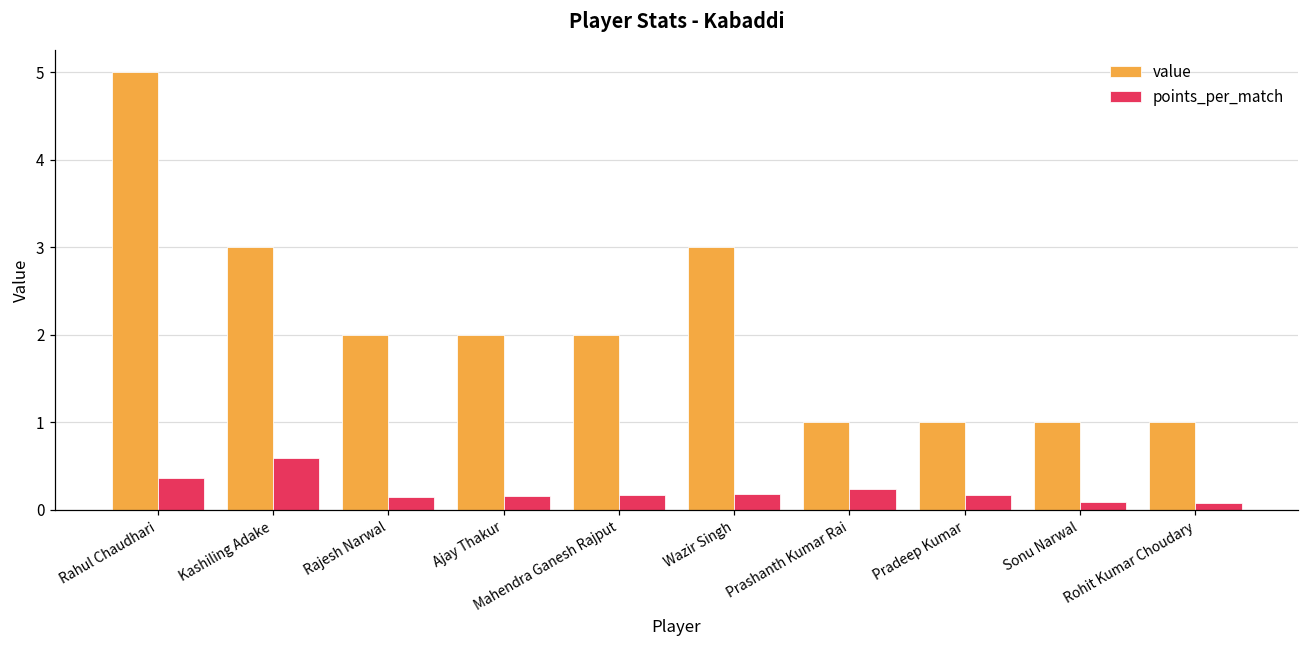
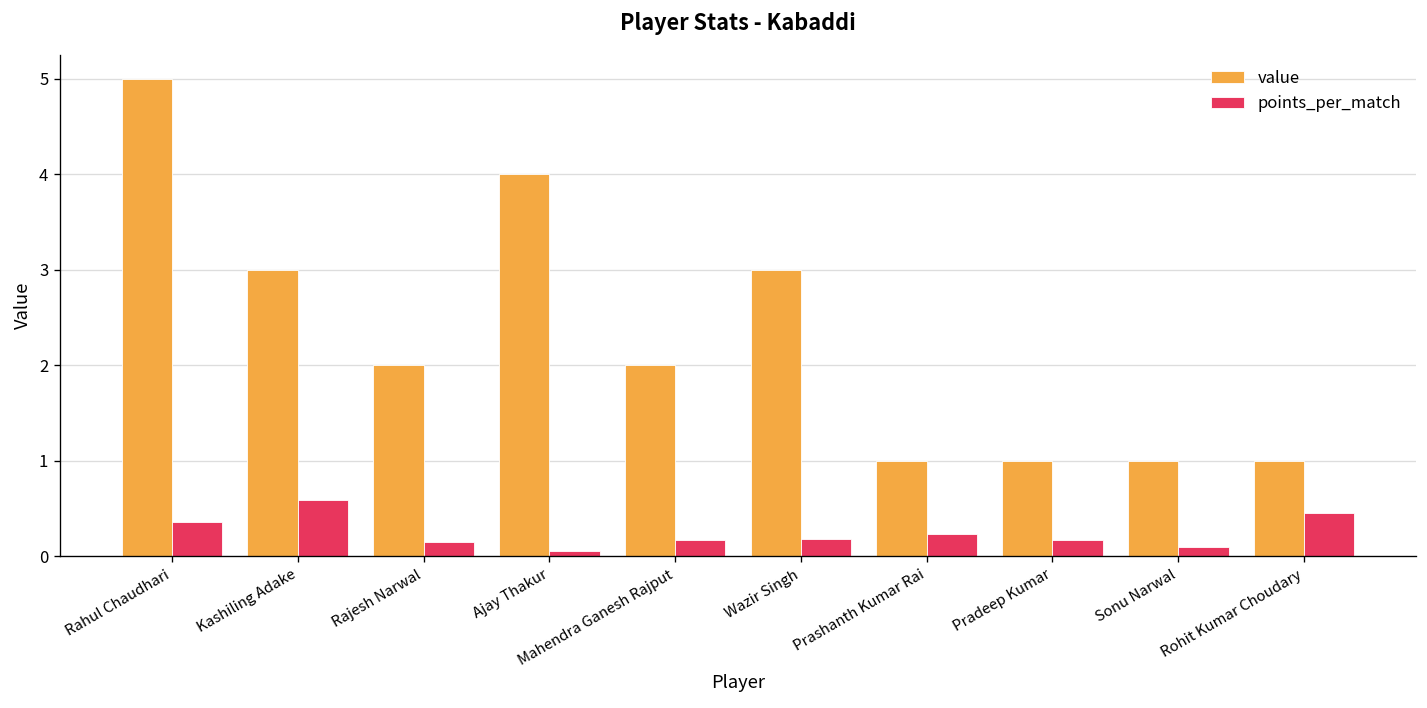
value, Ajay Thakur: 2 -> 4
points_per_match, Ajay Thakur: 0.2 -> 0.1
points_per_match, Rohit Kumar Choudary: 0.1 -> 0.5
